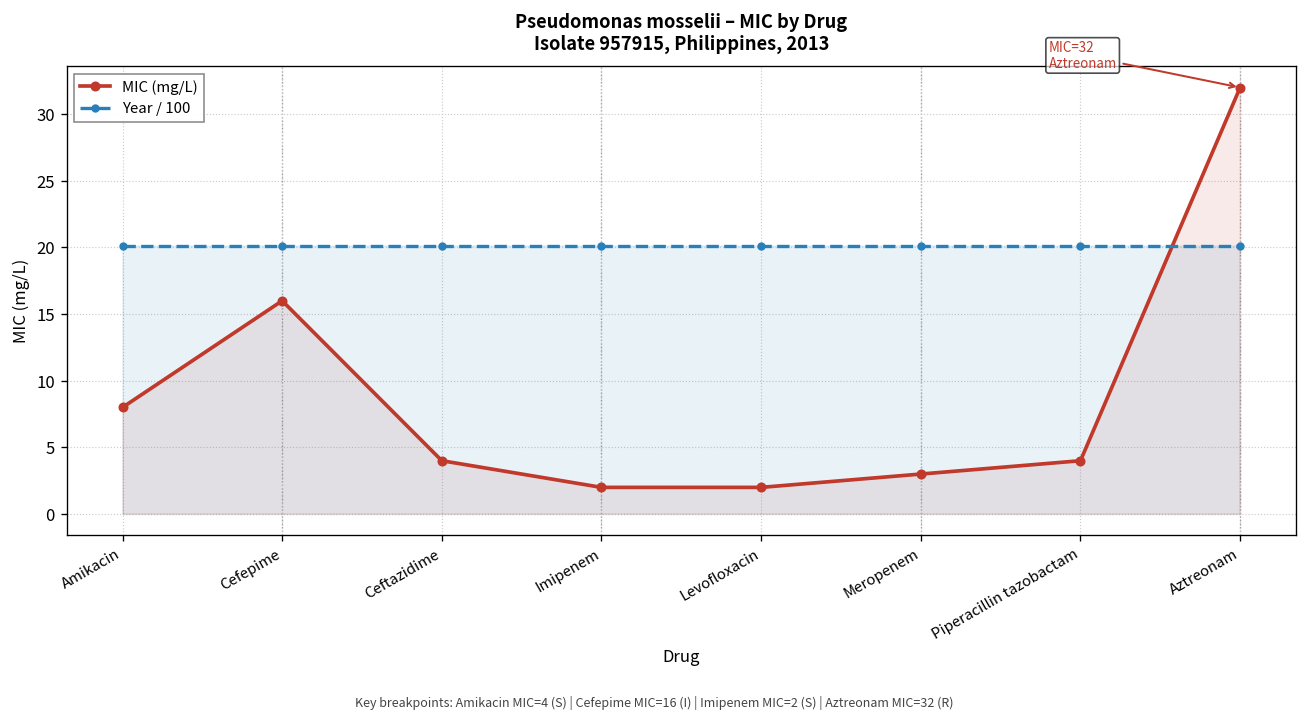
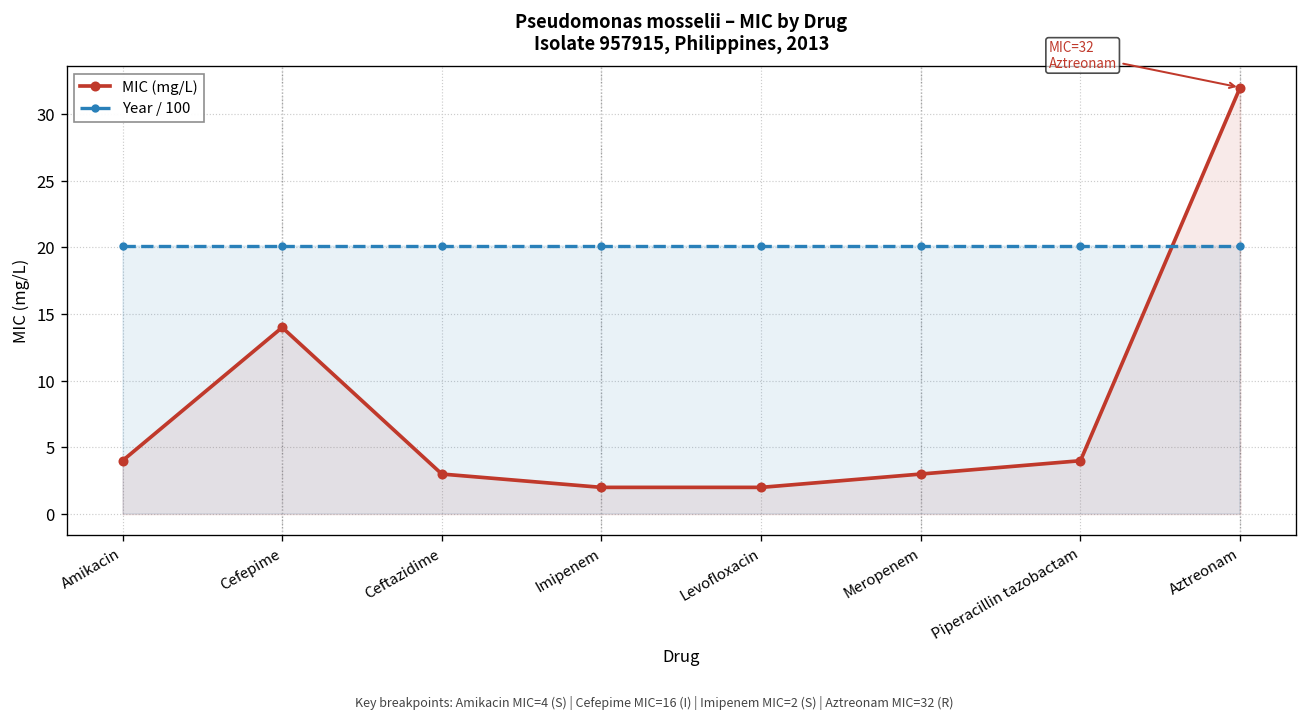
MIC (mg/L), Amikacin: 8 -> 4
MIC (mg/L), Cefepime: 16 -> 14
MIC (mg/L), Ceftazidime: 4 -> 3
